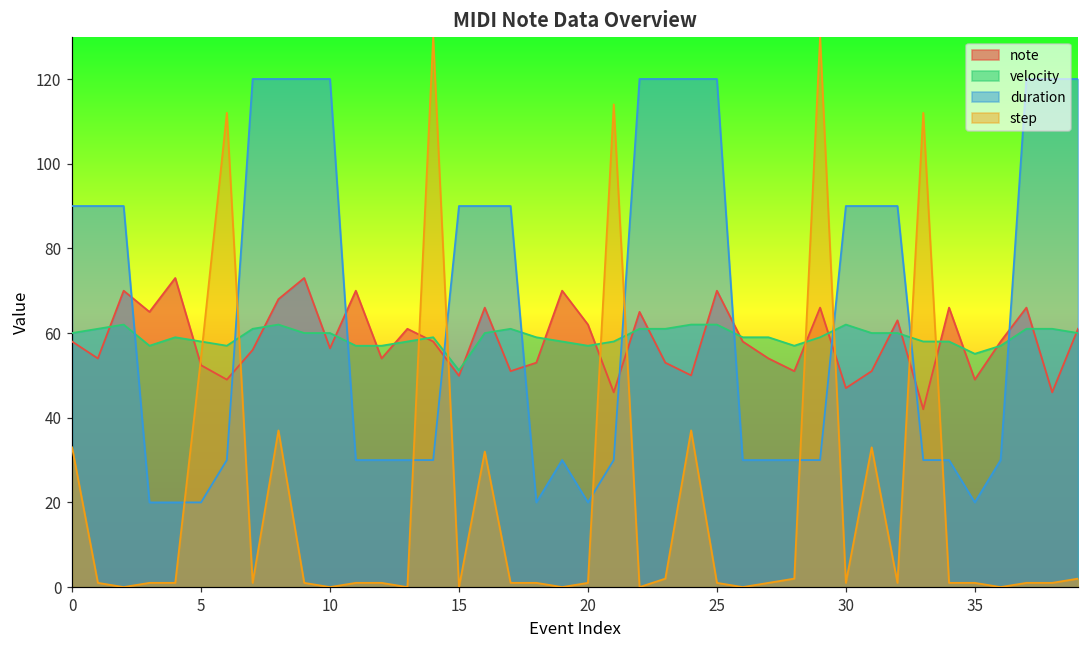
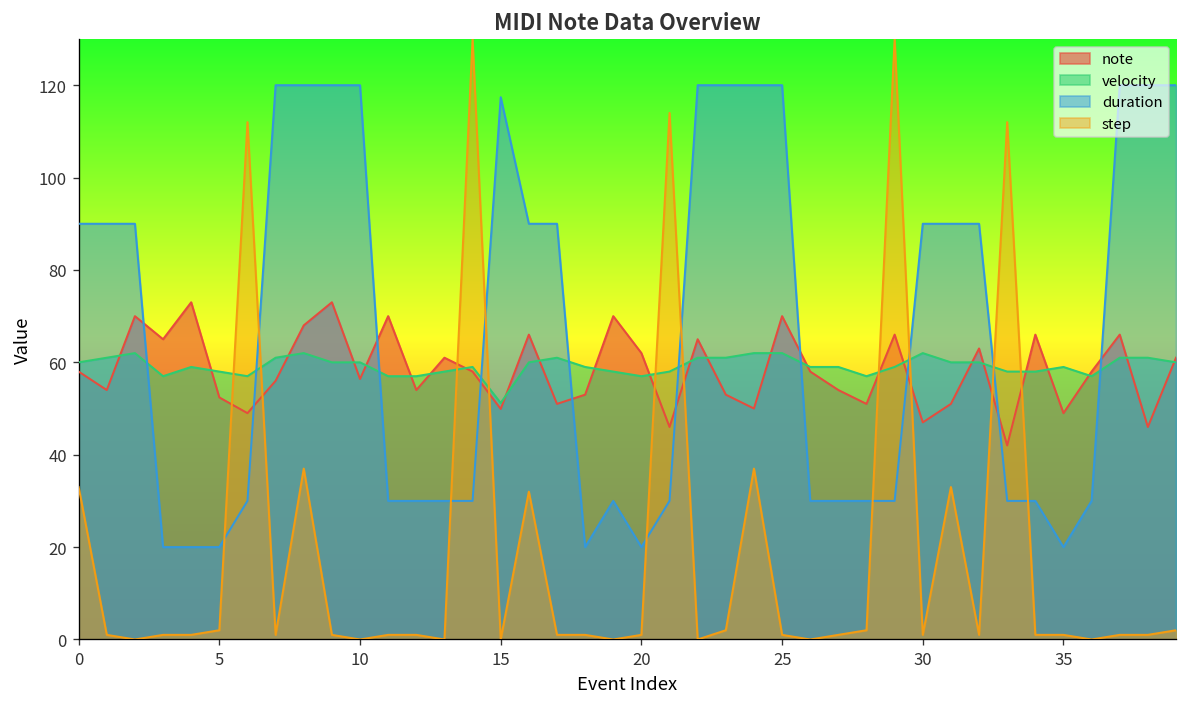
step, 5: 54 -> 2
duration, 15: 90 -> 117
velocity, 35: 55 -> 59
